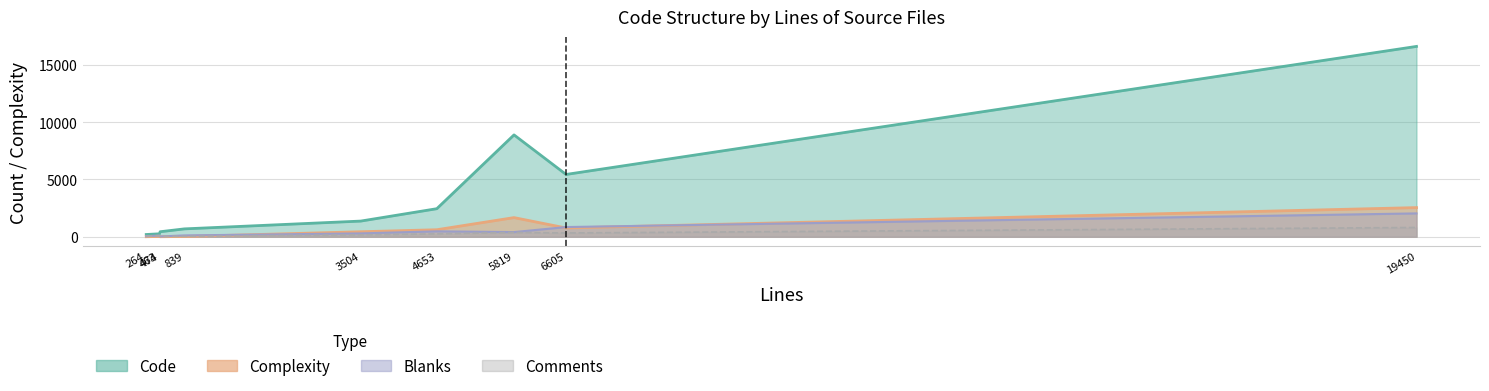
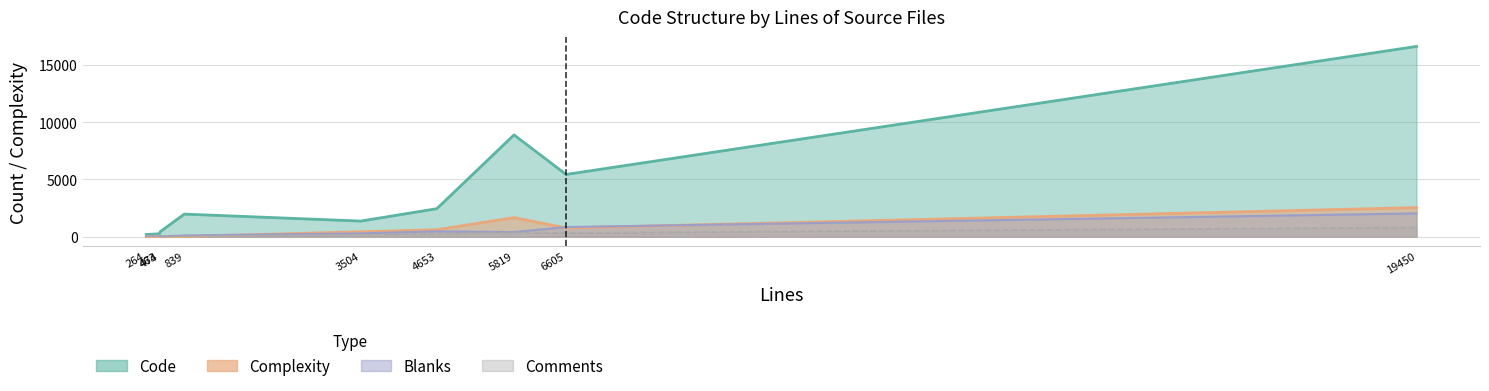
Code, 839: 700 -> 2000
